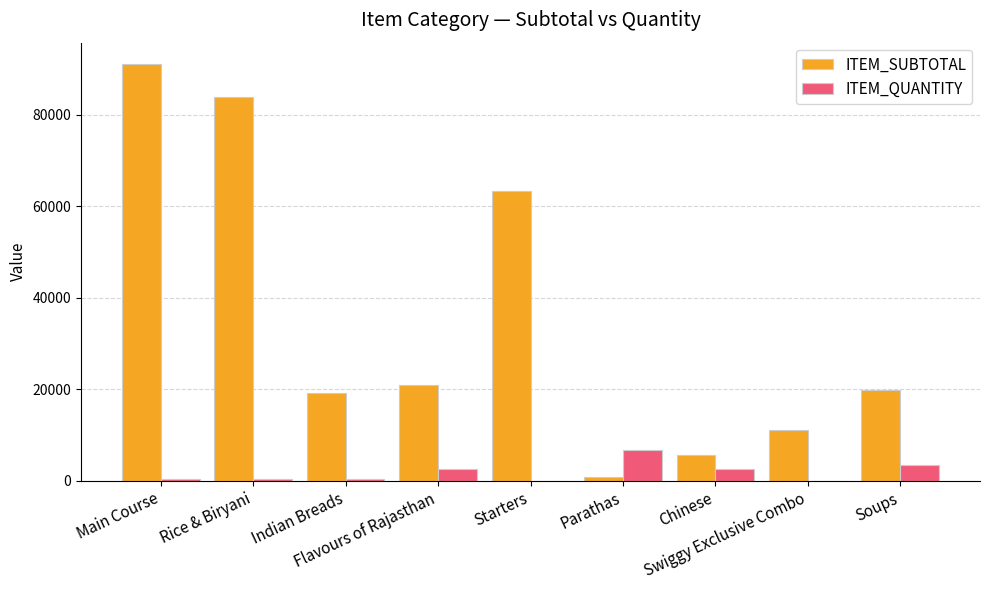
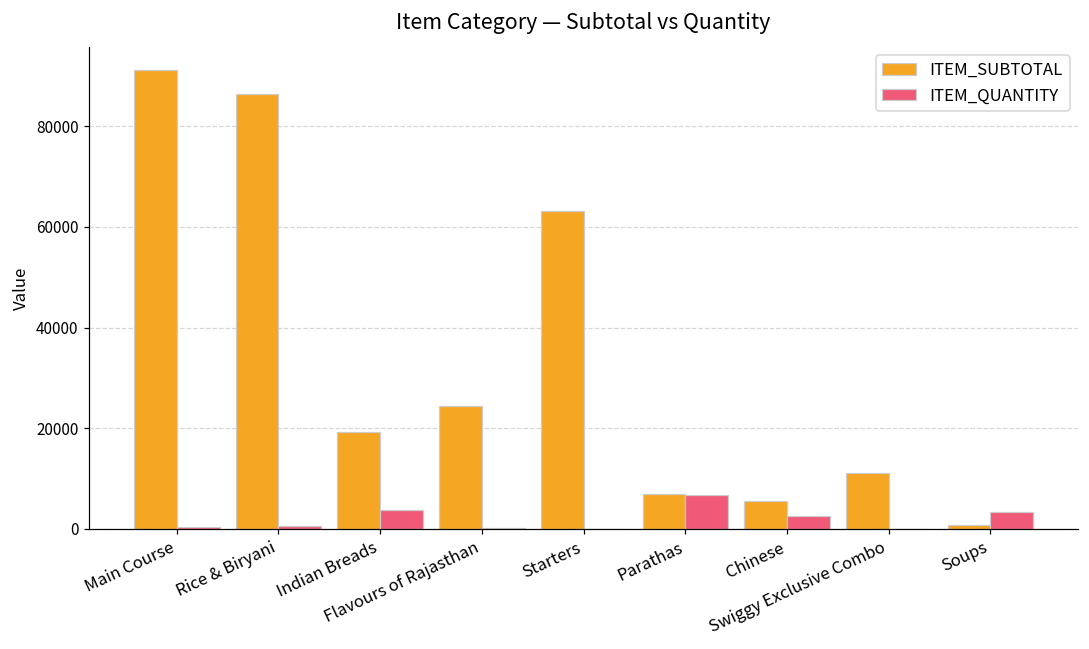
ITEM_SUBTOTAL, Rice & Biryani: 84000 -> 86000
ITEM_QUANTITY, Indian Breads: 0 -> 4000
ITEM_SUBTOTAL, Flavours of Rajasthan: 21000 -> 25000
ITEM_QUANTITY, Flavours of Rajasthan: 3000 -> 0
ITEM_SUBTOTAL, Parathas: 1000 -> 7000
ITEM_SUBTOTAL, Soups: 20000 -> 1000
